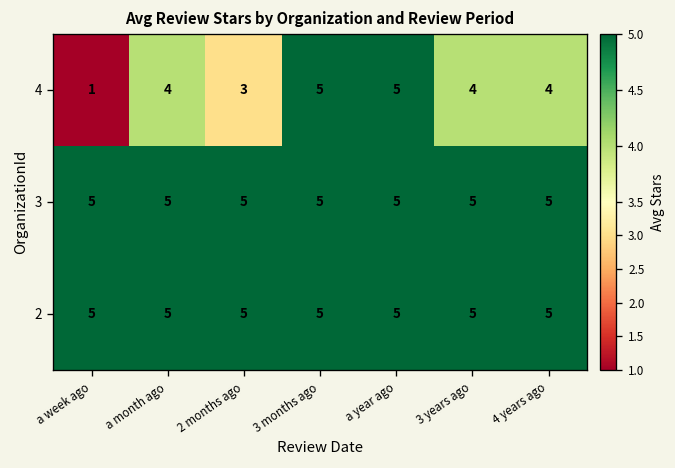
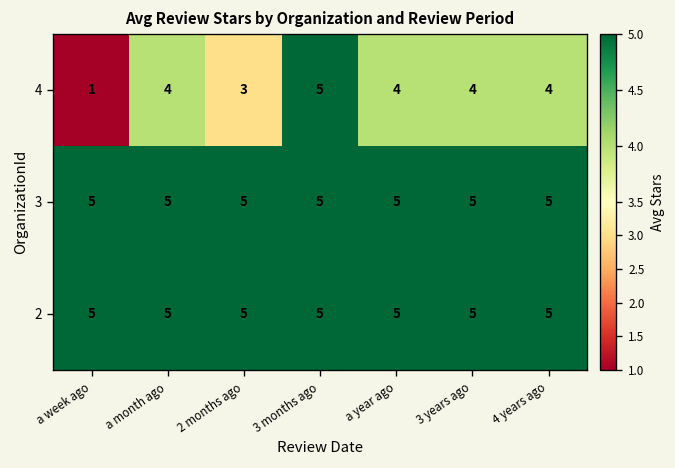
4, a year ago: 5 -> 4
